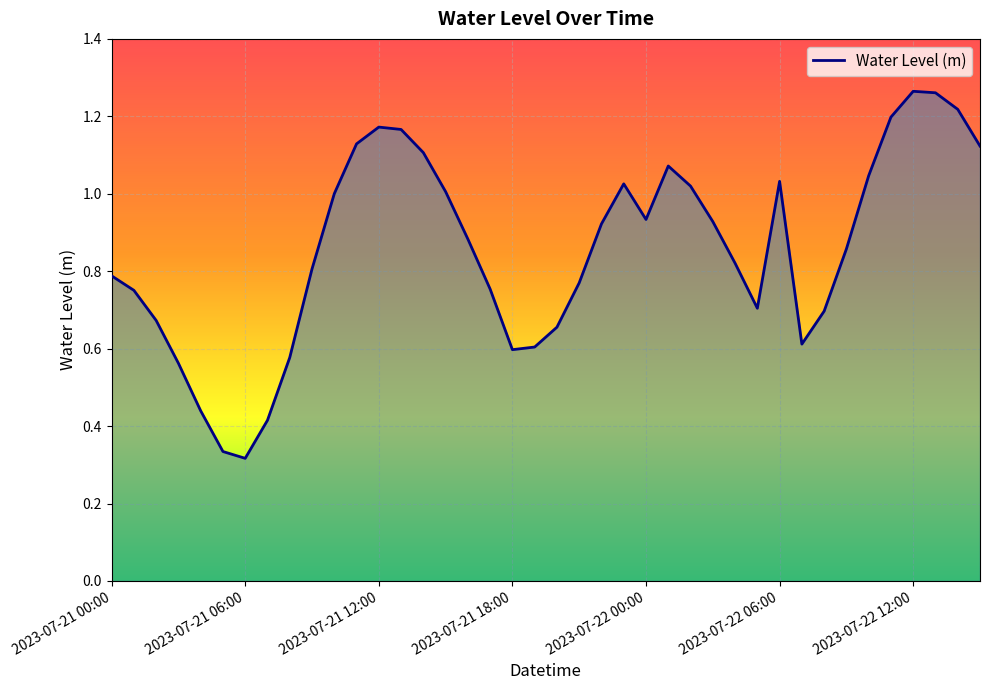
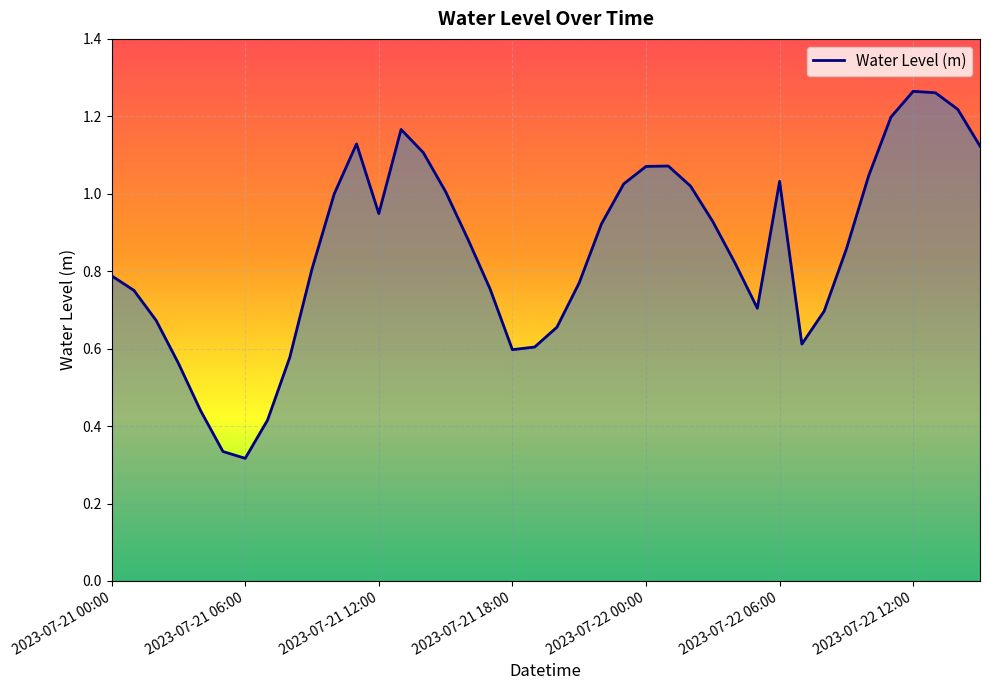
2023-07-21 12:00: 1.17 -> 0.95
2023-07-22 00:00: 0.93 -> 1.07
